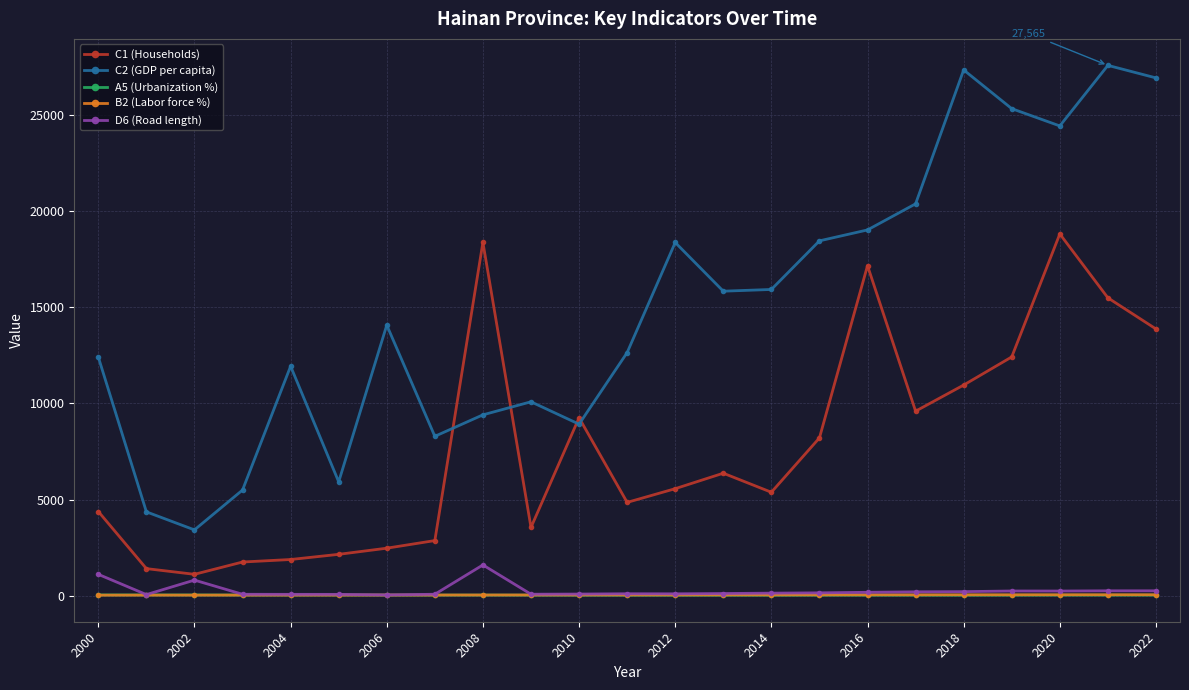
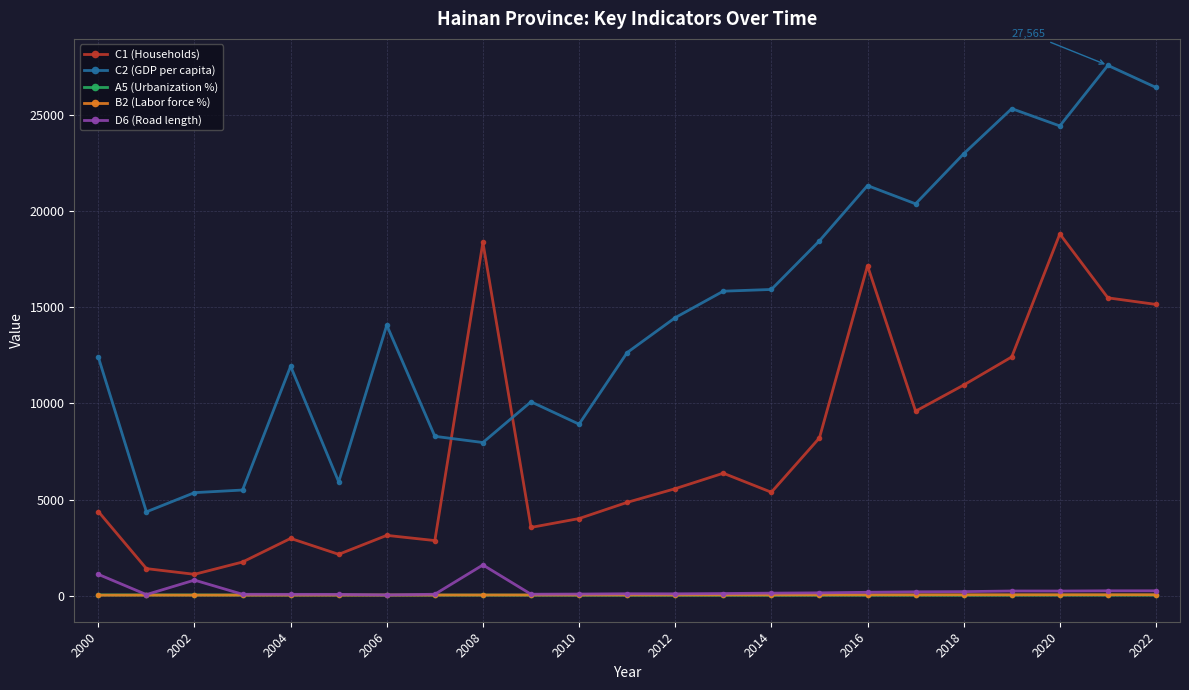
C2 (GDP per capita), 2002: 3400 -> 5400
C1 (Households), 2004: 1900 -> 3000
C1 (Households), 2006: 2500 -> 3100
C2 (GDP per capita), 2008: 9400 -> 8000
C1 (Households), 2010: 9300 -> 4000
C2 (GDP per capita), 2012: 18400 -> 14500
C2 (GDP per capita), 2016: 19000 -> 21300
C2 (GDP per capita), 2018: 27300 -> 23000
C1 (Households), 2022: 13900 -> 15100
C2 (GDP per capita), 2022: 26900 -> 26400
